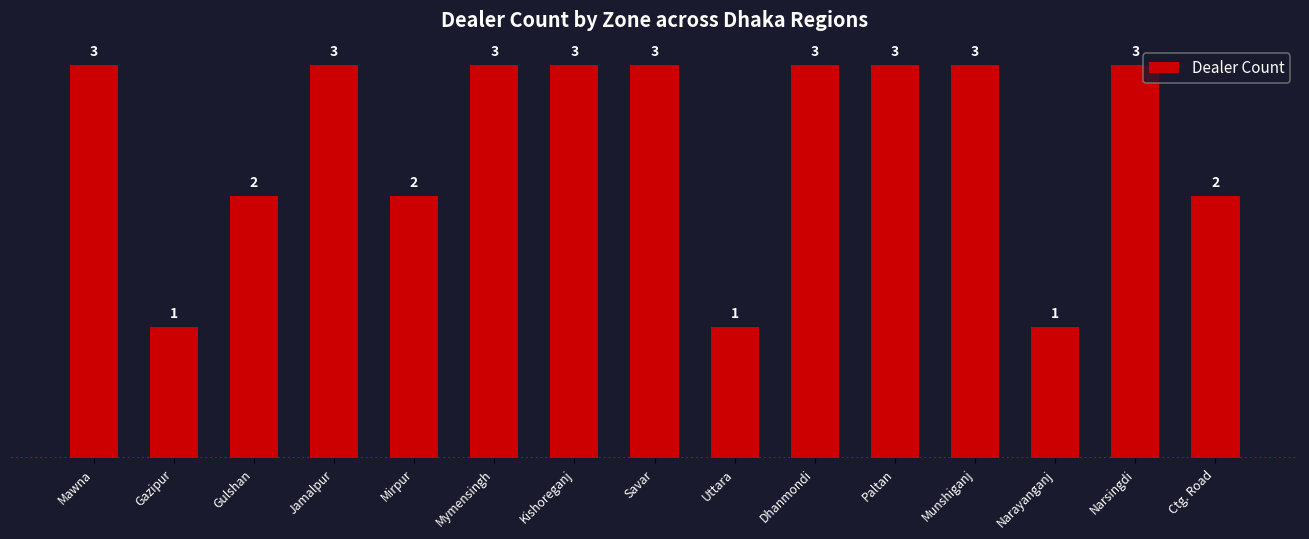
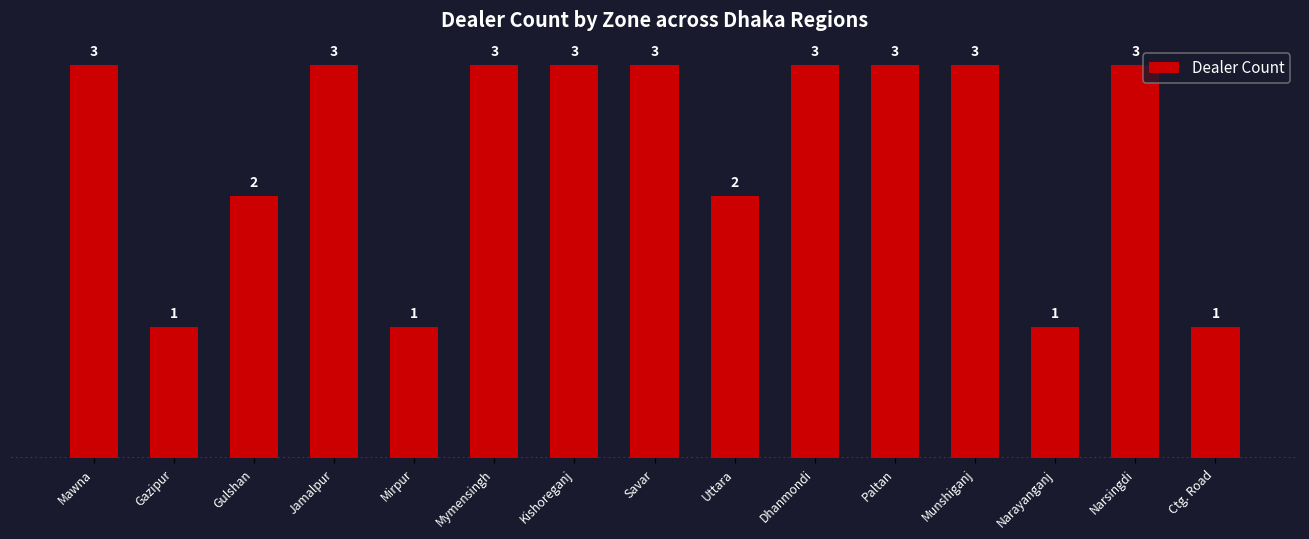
Mirpur: 2 -> 1
Uttara: 1 -> 2
Ctg. Road: 2 -> 1
